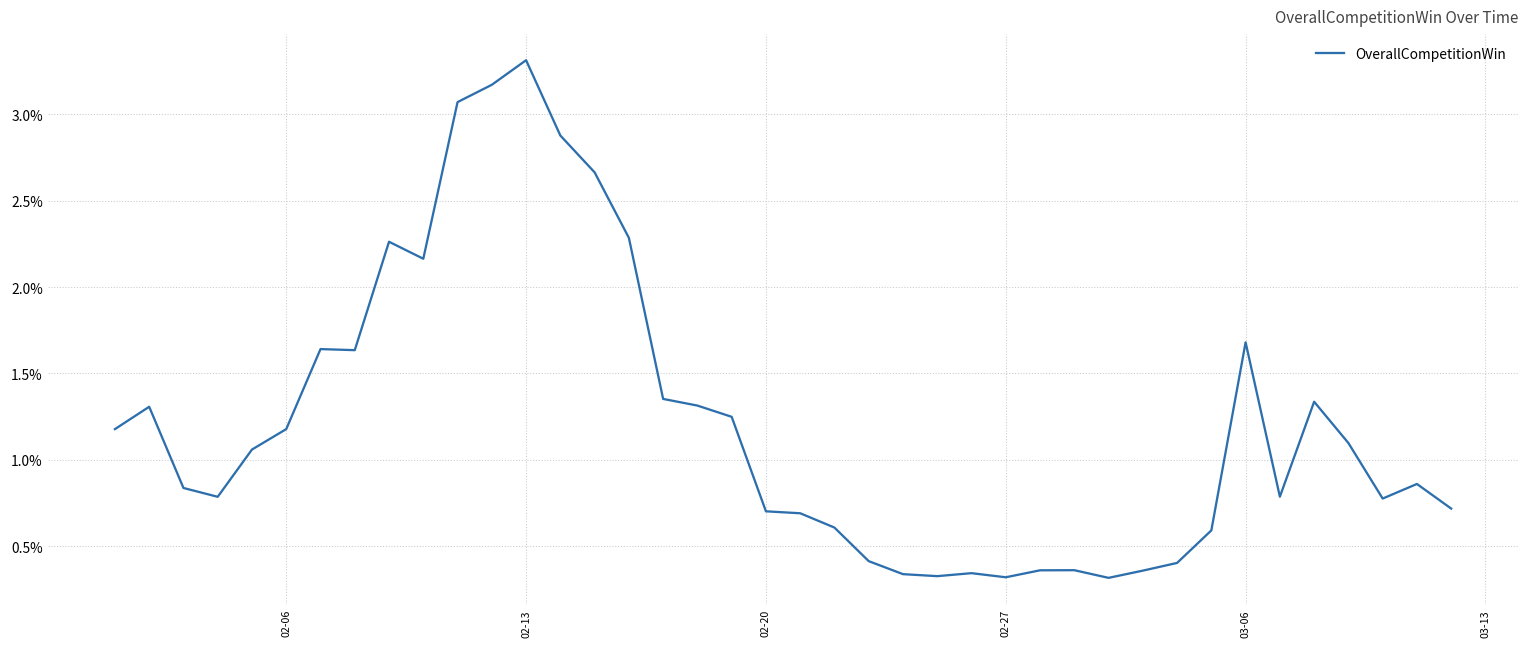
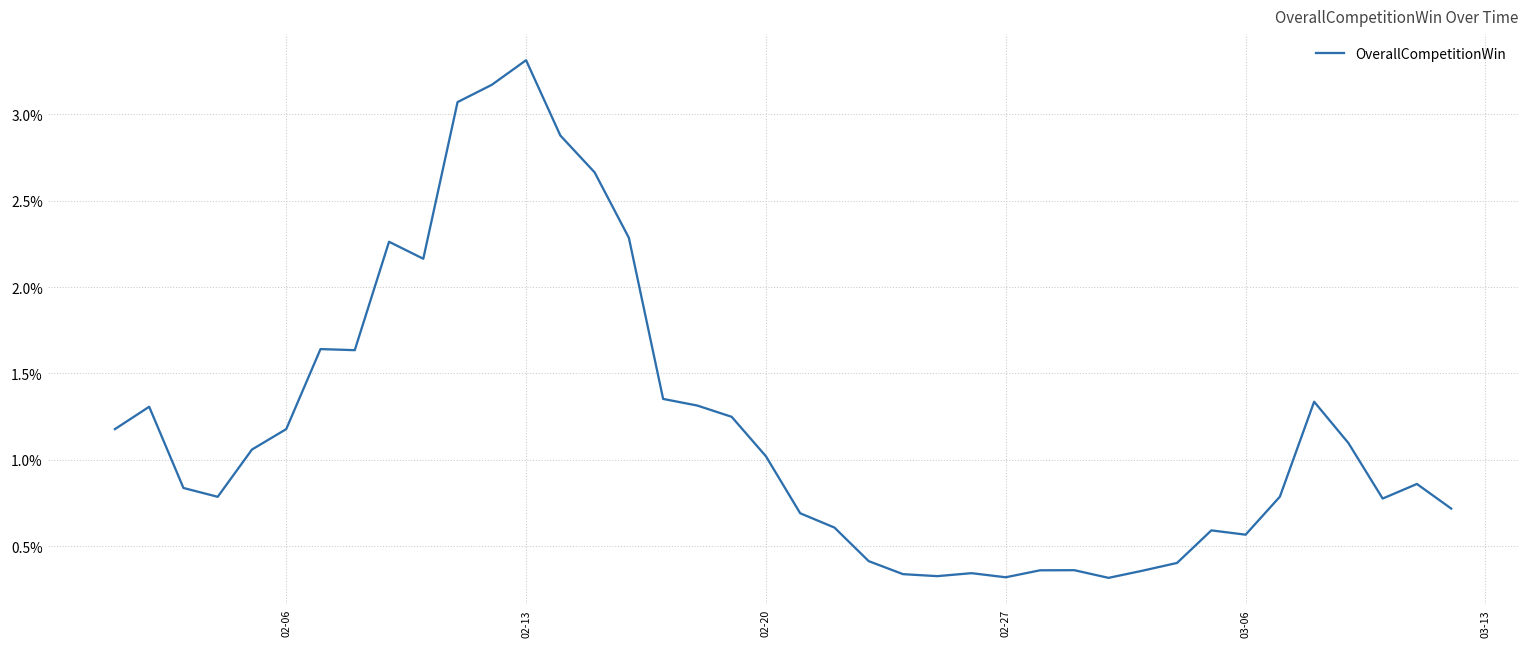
02-20: 0.70% -> 1.02%
03-06: 1.68% -> 0.57%
